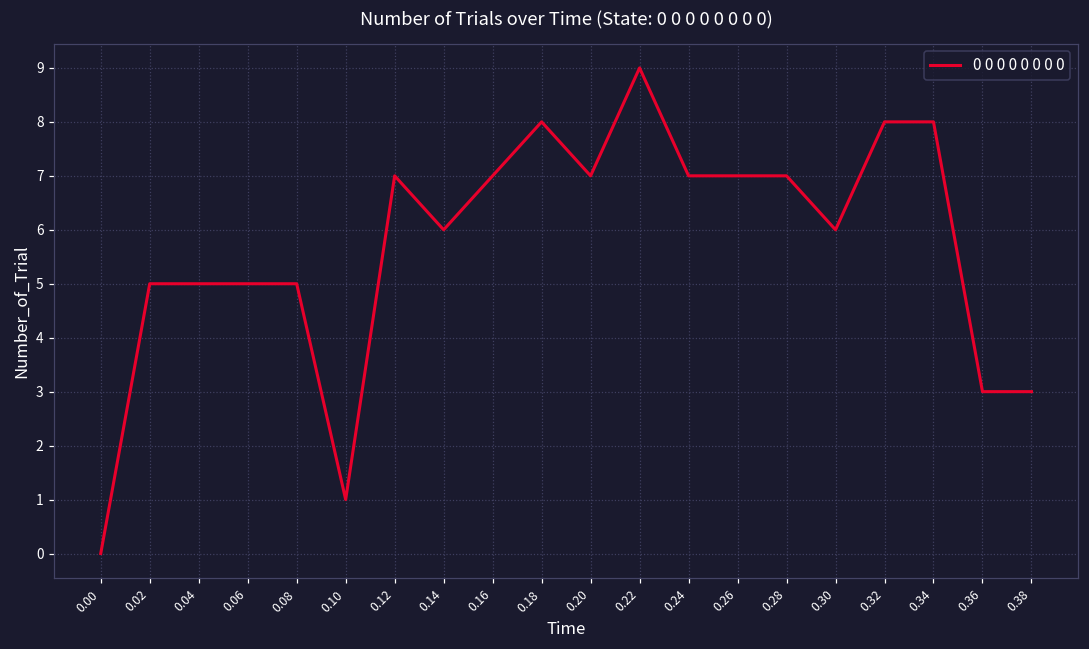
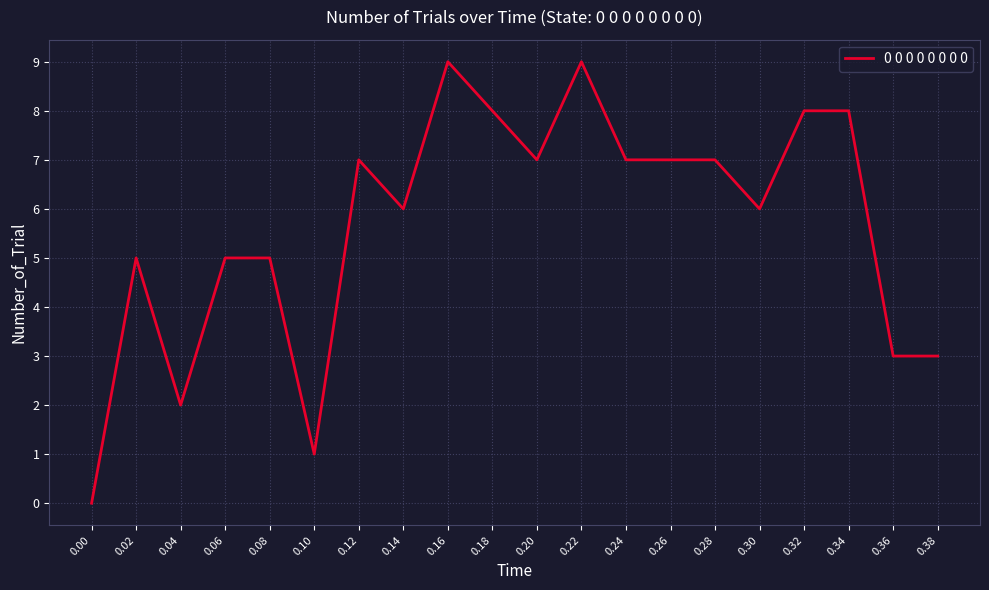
0.04: 5 -> 2
0.16: 7 -> 9
